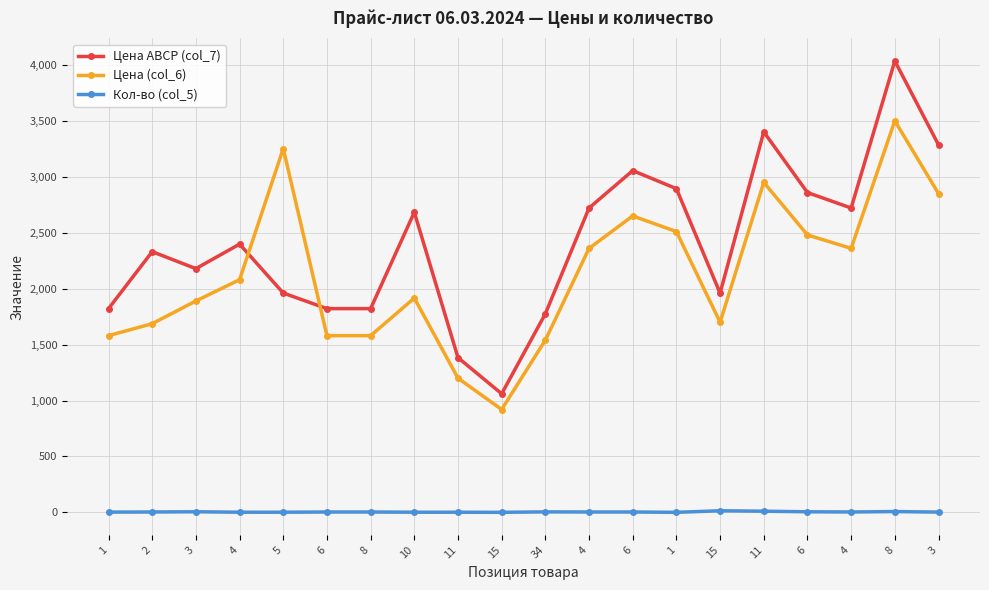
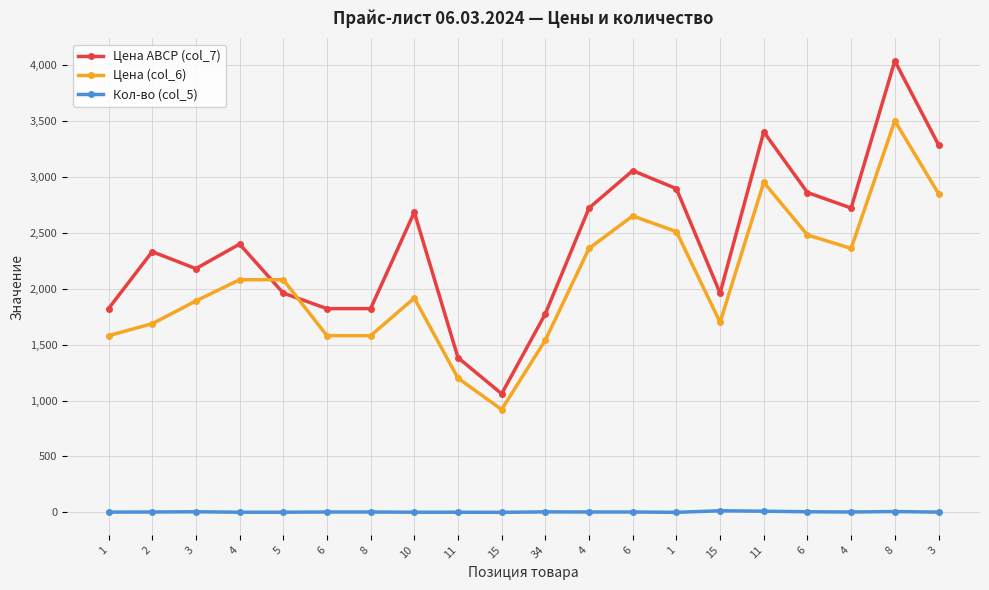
Цена (col_6), 5: 3,250 -> 2,080
